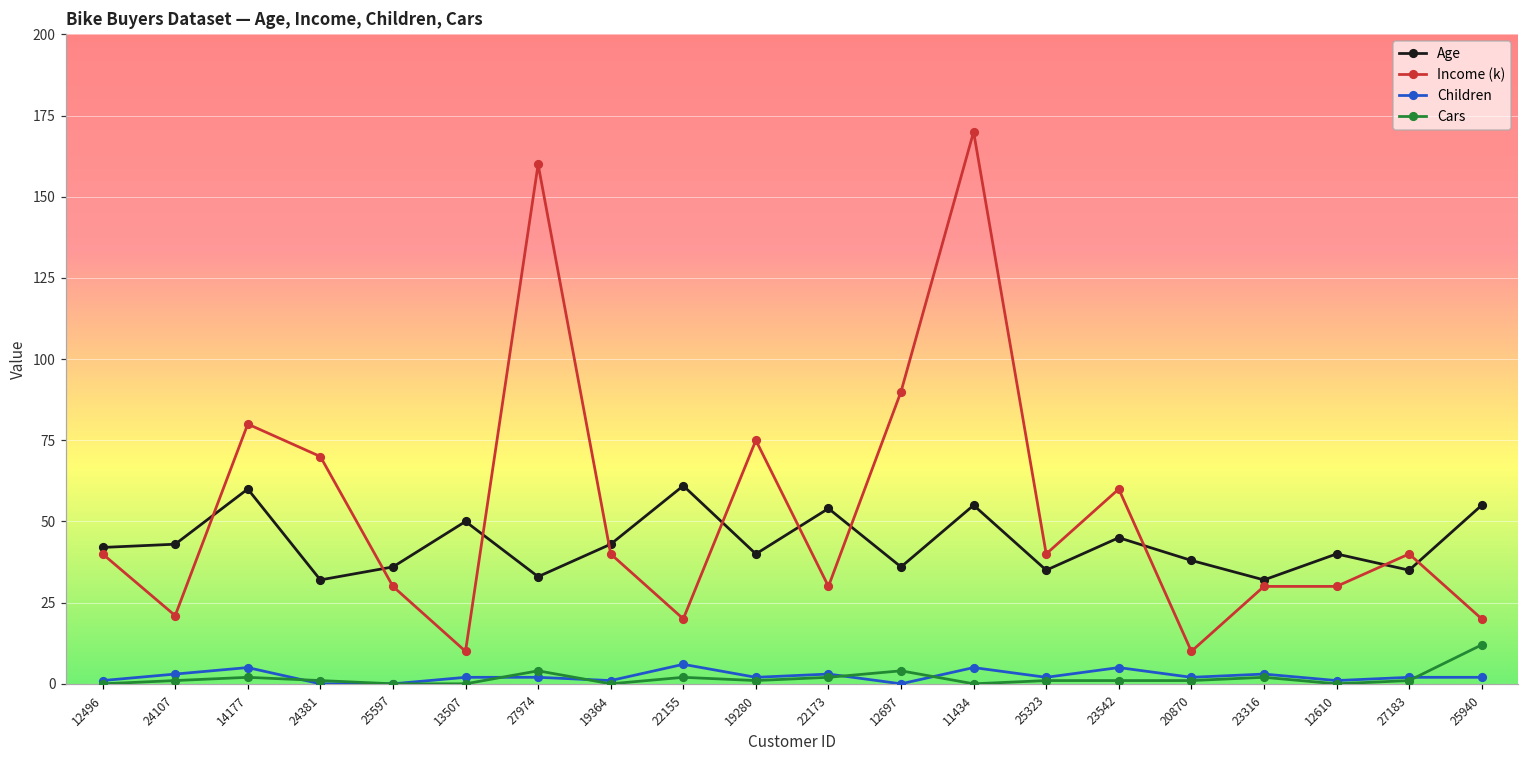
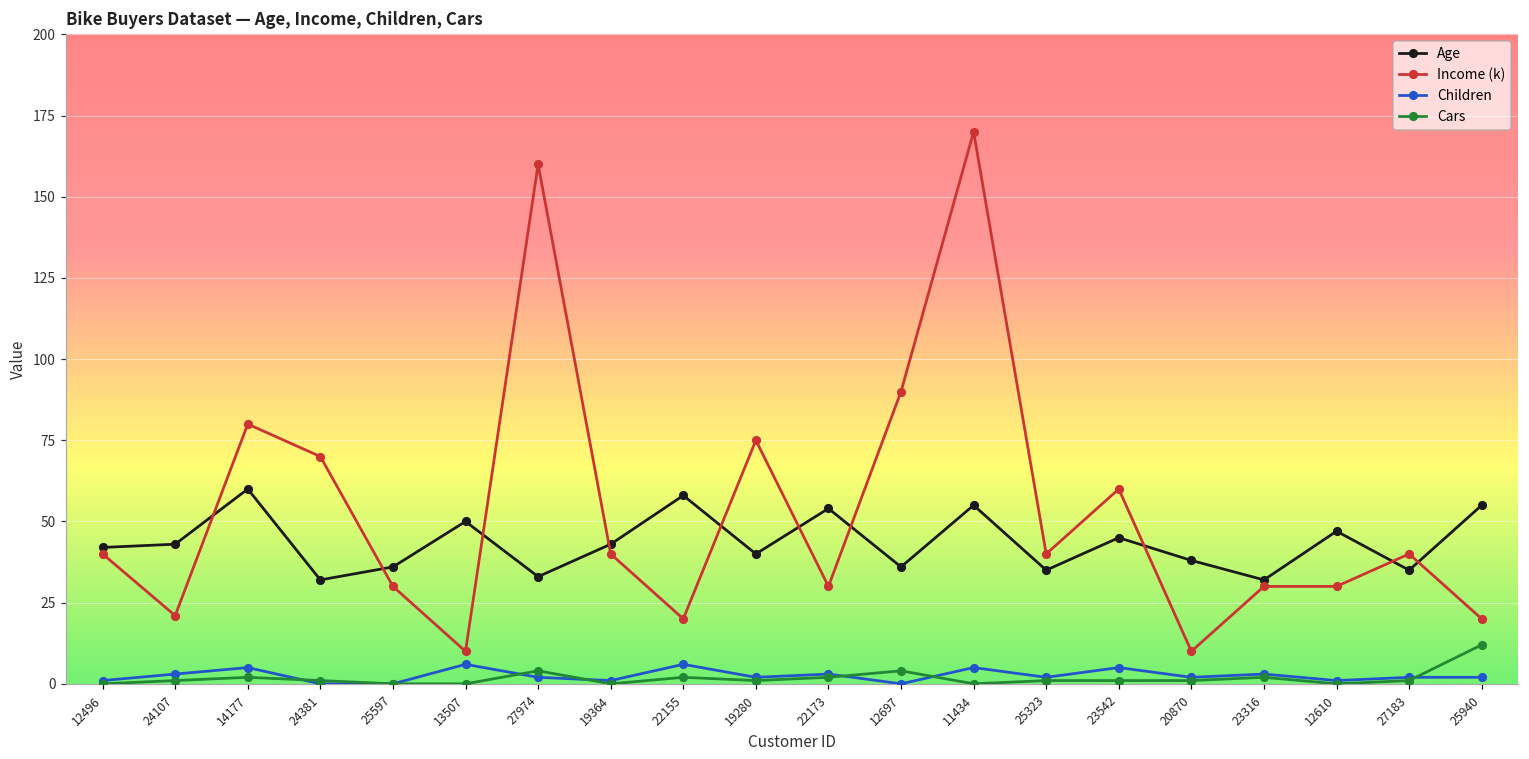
Children, 13507: 2 -> 6
Age, 22155: 61 -> 58
Age, 12610: 40 -> 47
